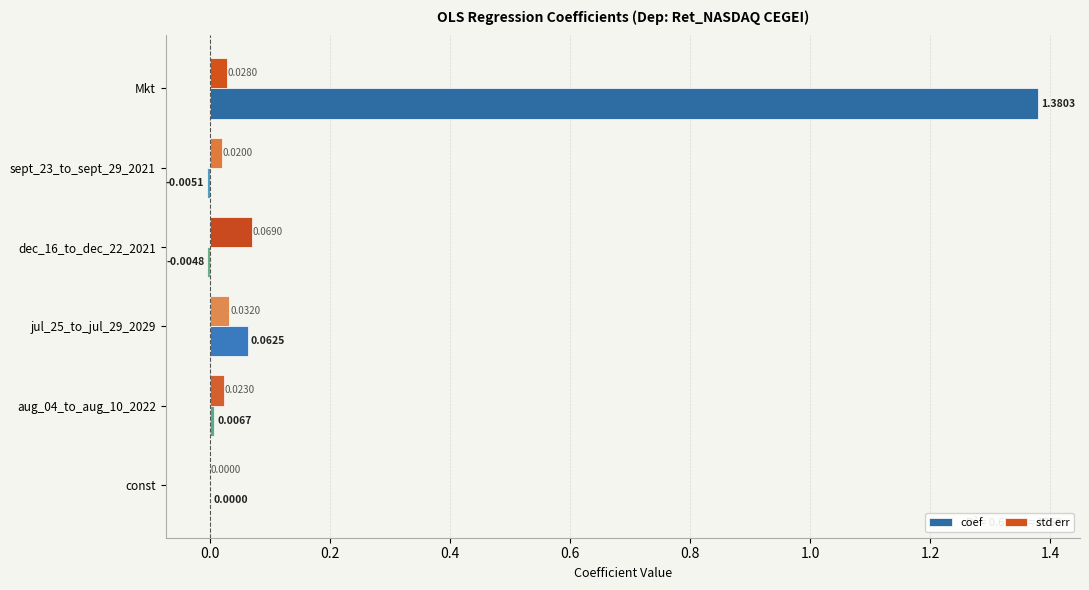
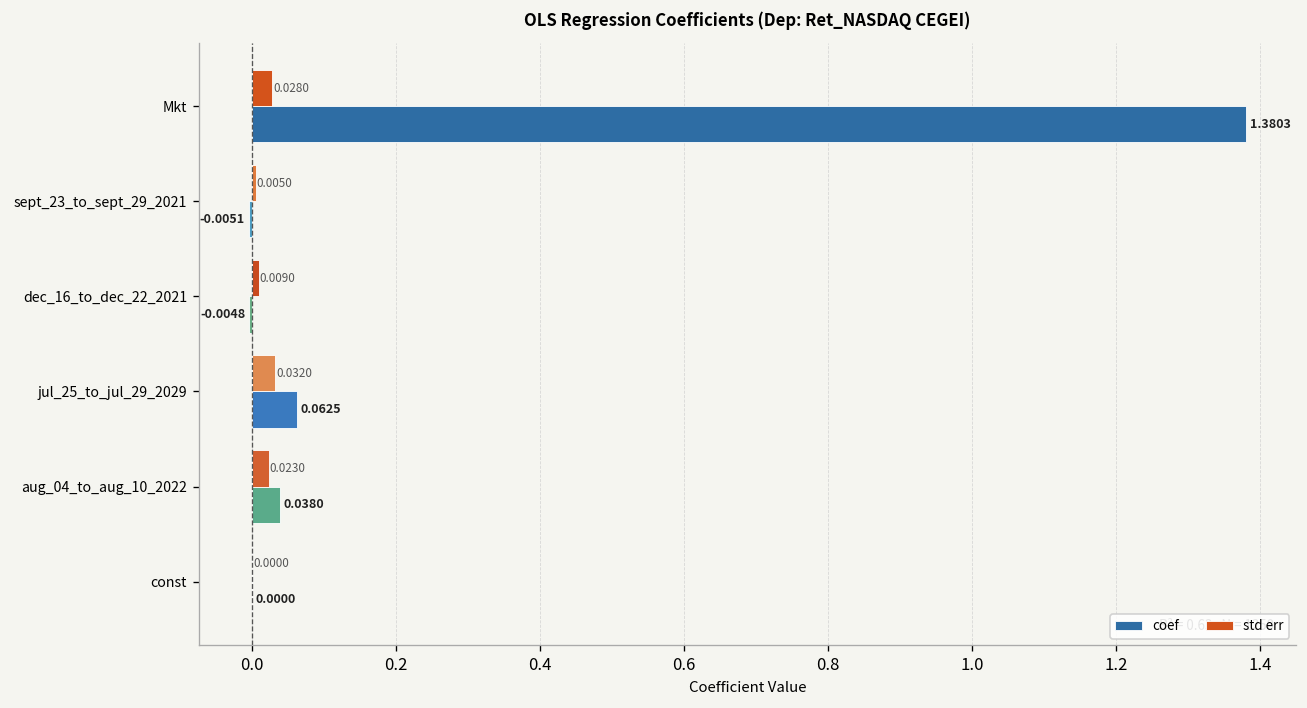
std err, sept_23_to_sept_29_2021: 0.0200 -> 0.0050
std err, dec_16_to_dec_22_2021: 0.0690 -> 0.0090
coef, aug_04_to_aug_10_2022: 0.0067 -> 0.0380
